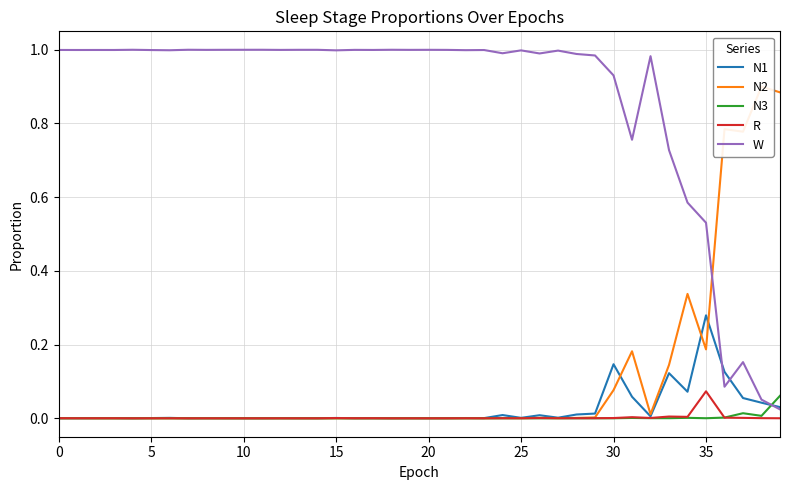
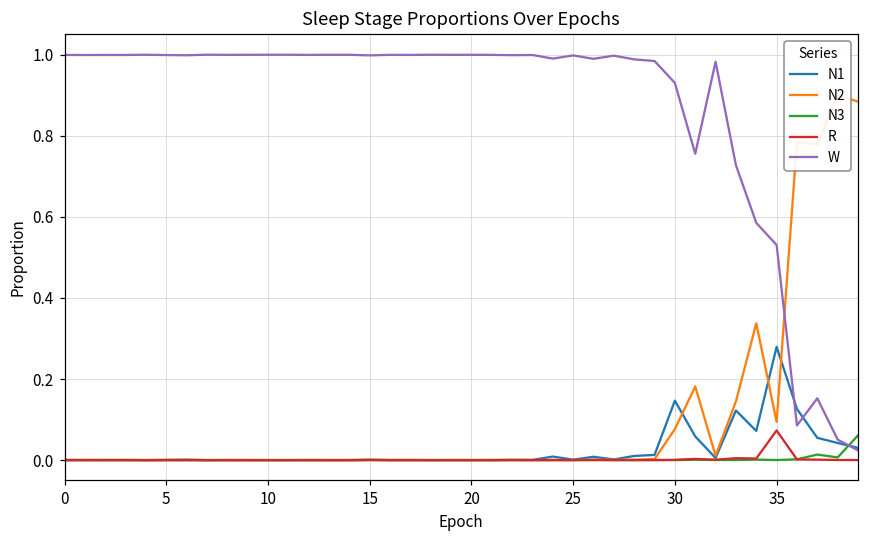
N2, 35: 0.19 -> 0.09
